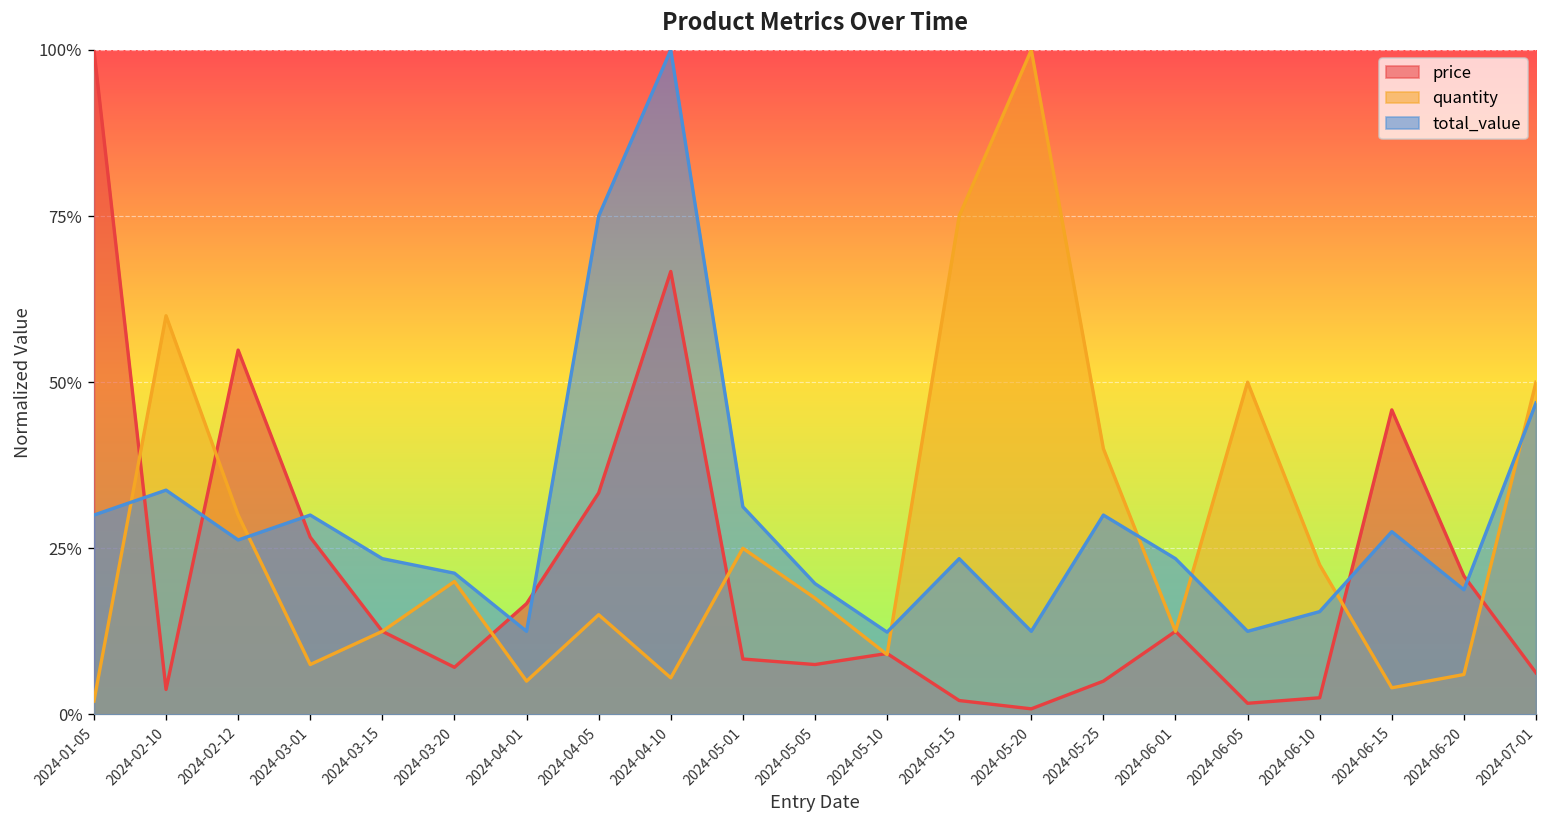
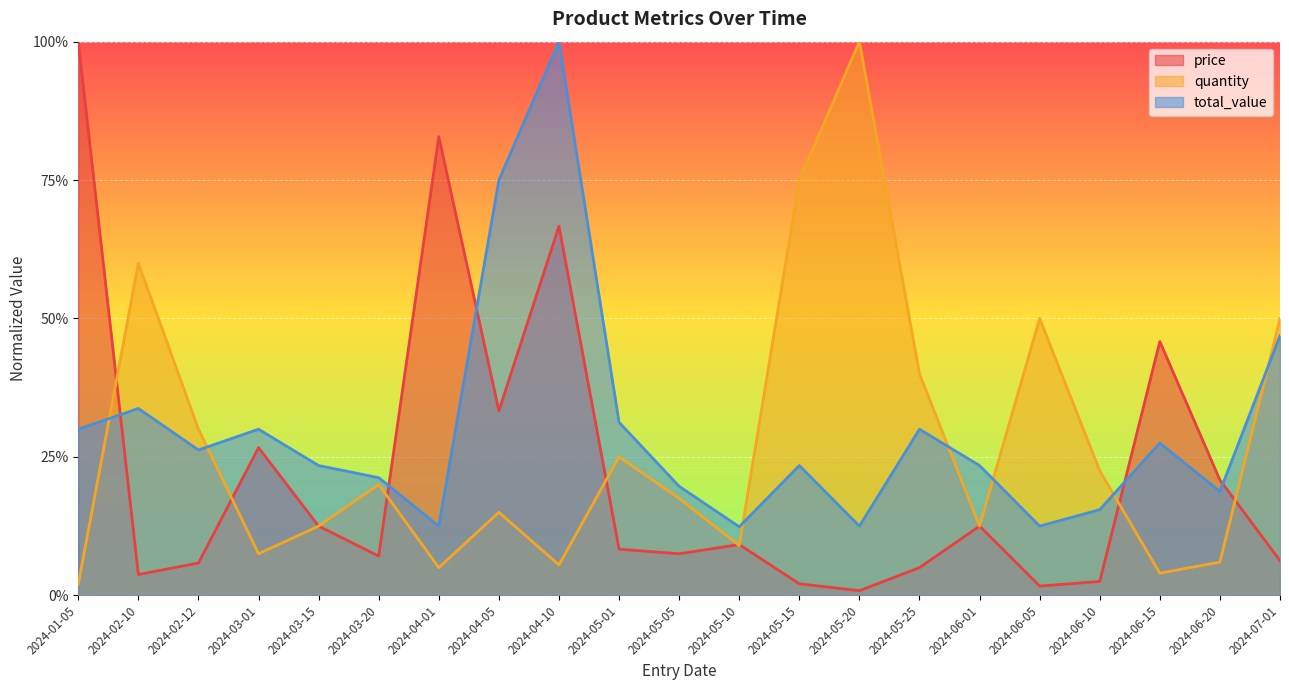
price, 2024-02-12: 55% -> 6%
price, 2024-04-01: 17% -> 83%
